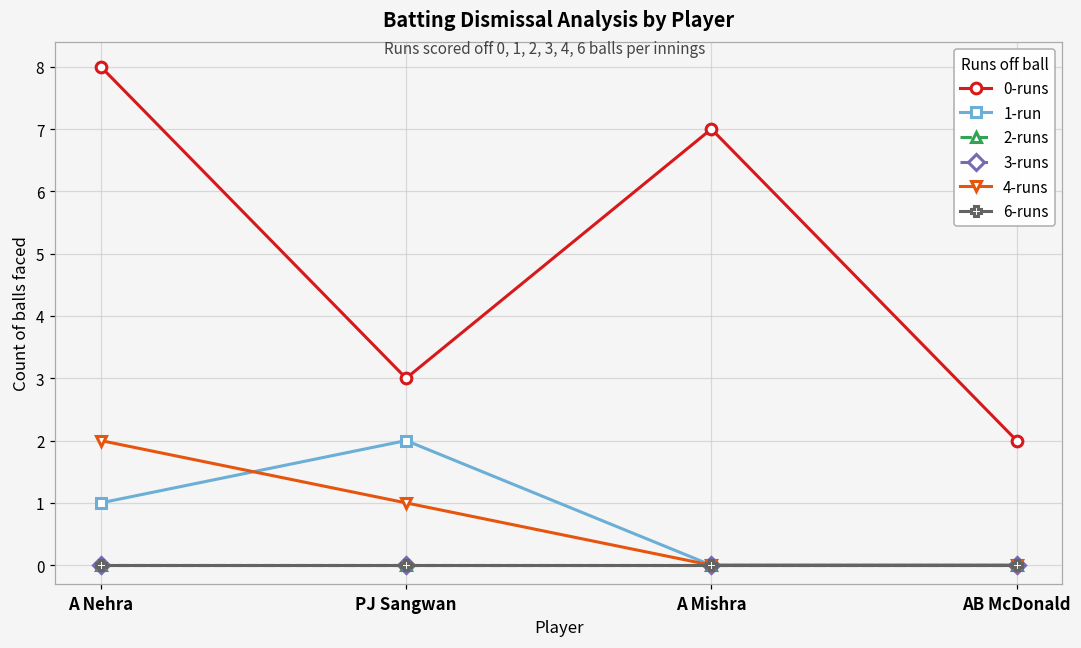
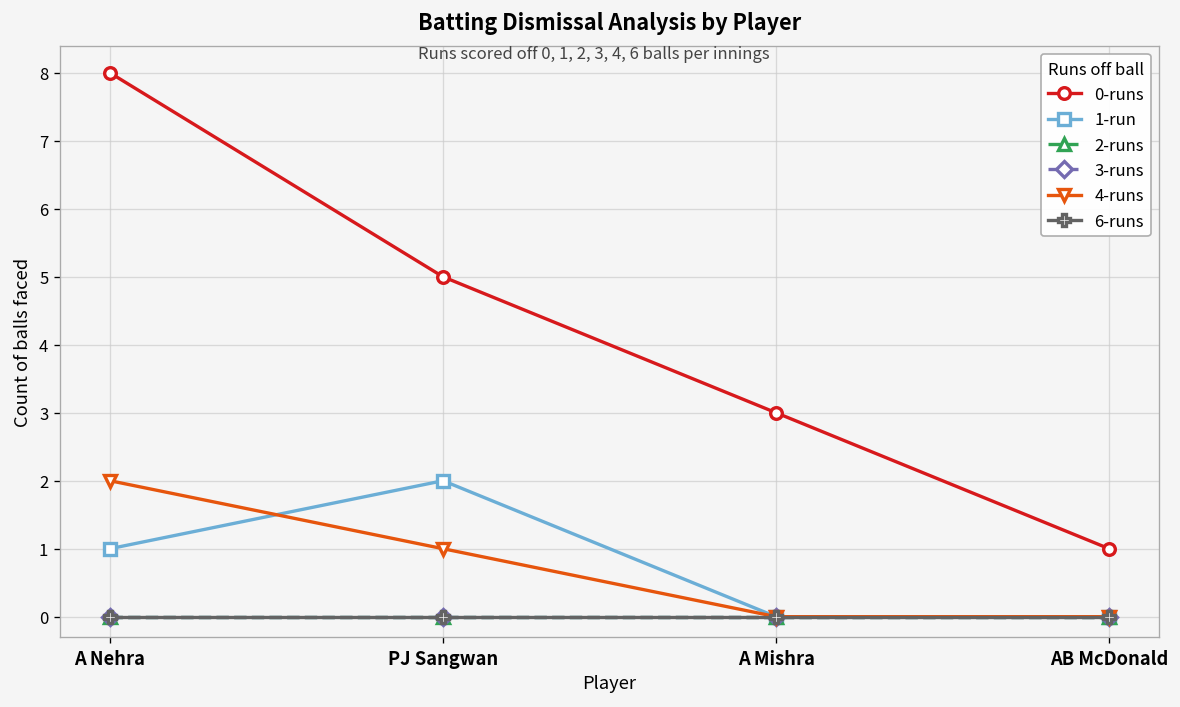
0-runs, PJ Sangwan: 3 -> 5
0-runs, A Mishra: 7 -> 3
0-runs, AB McDonald: 2 -> 1
